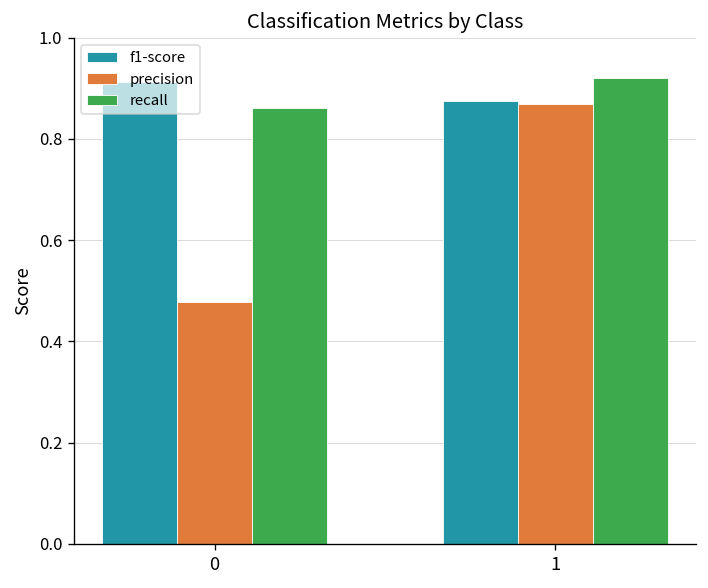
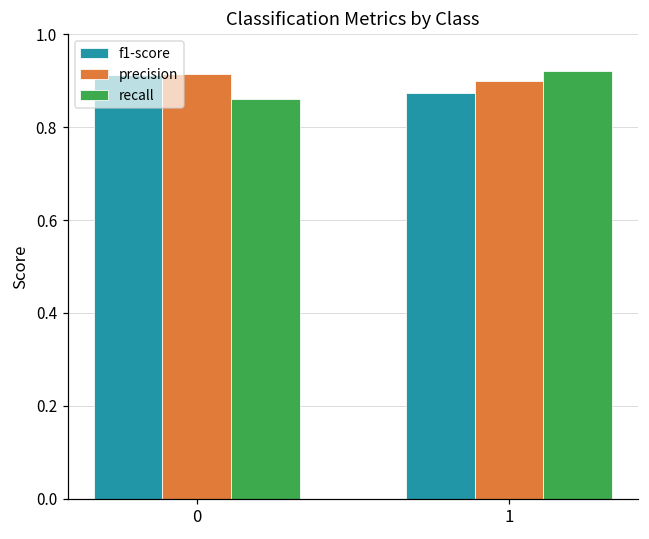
precision, 0: 0.48 -> 0.92
precision, 1: 0.87 -> 0.90
